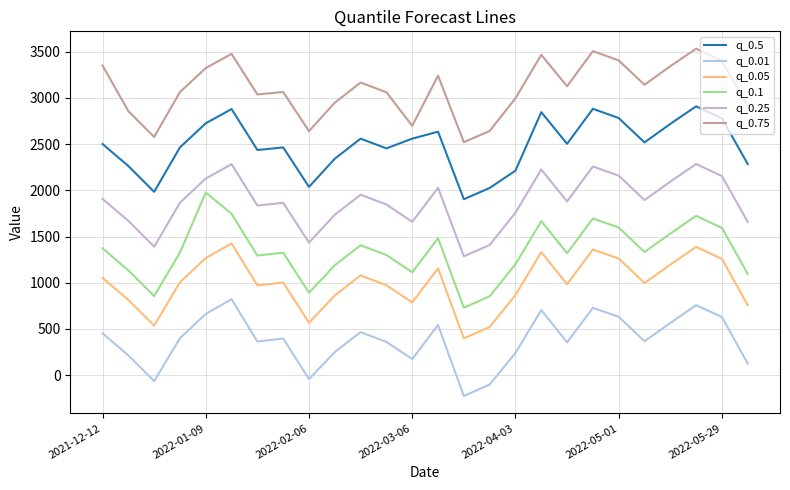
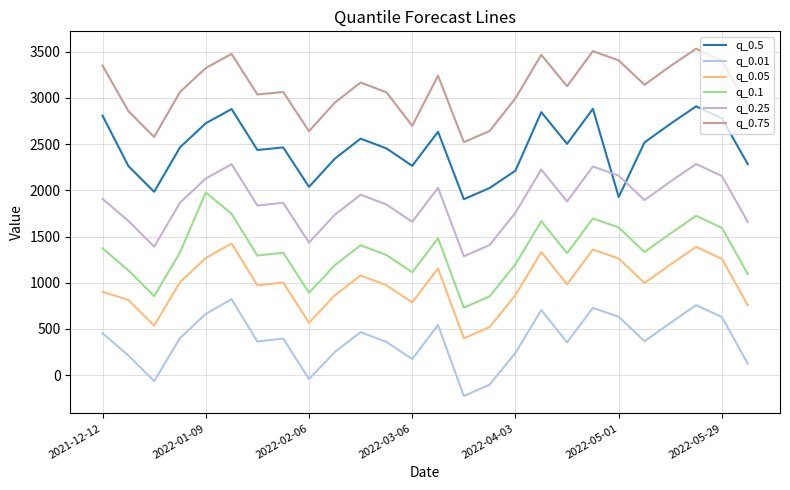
q_0.5, 2021-12-12: 2500 -> 2800
q_0.05, 2021-12-12: 1100 -> 900
q_0.5, 2022-03-06: 2600 -> 2300
q_0.5, 2022-05-01: 2800 -> 1900
